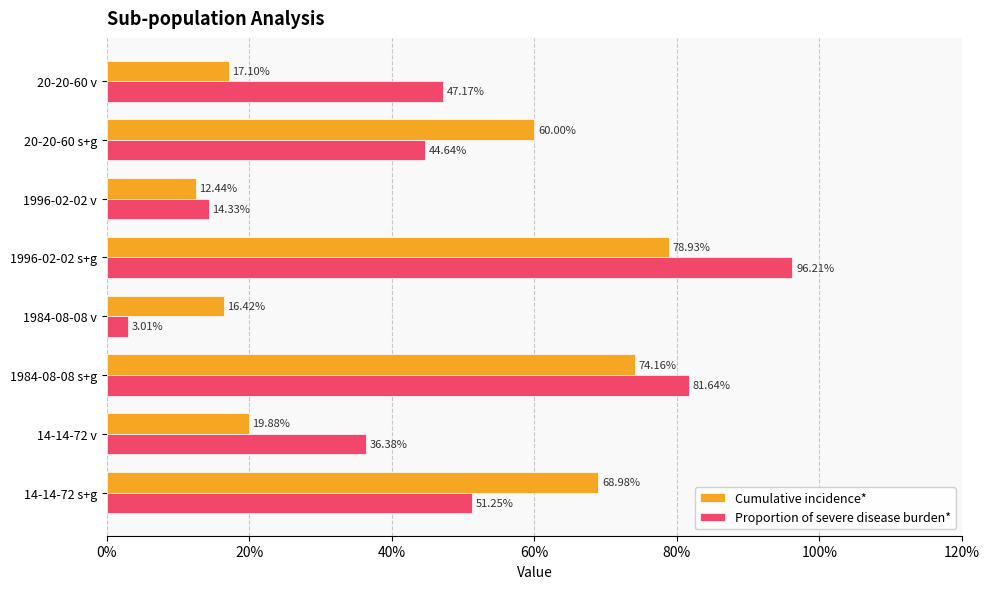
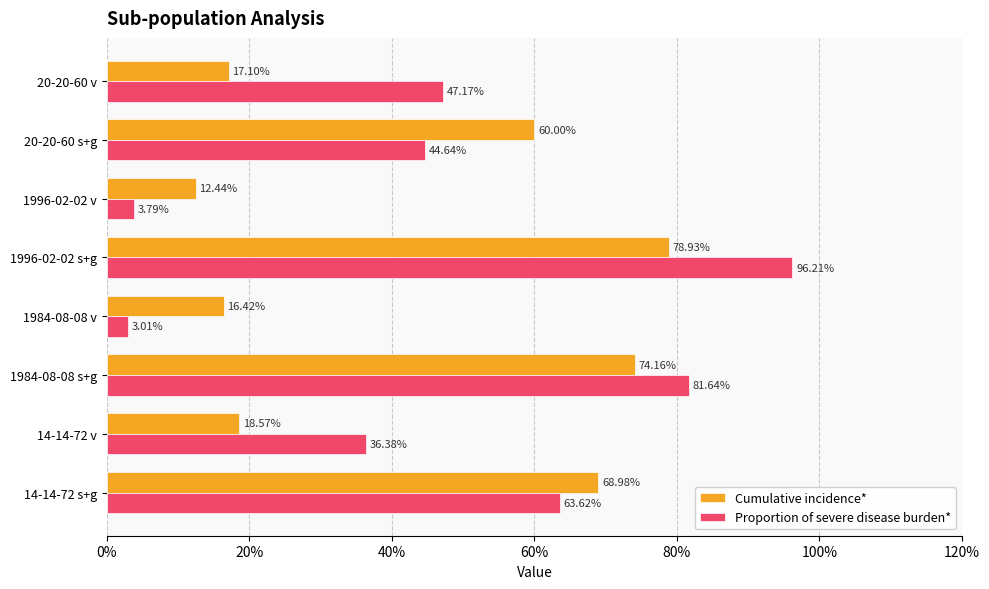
Proportion of severe disease burden*, 1996-02-02 v: 14.33% -> 3.79%
Cumulative incidence*, 14-14-72 v: 19.88% -> 18.57%
Proportion of severe disease burden*, 14-14-72 s+g: 51.25% -> 63.62%
